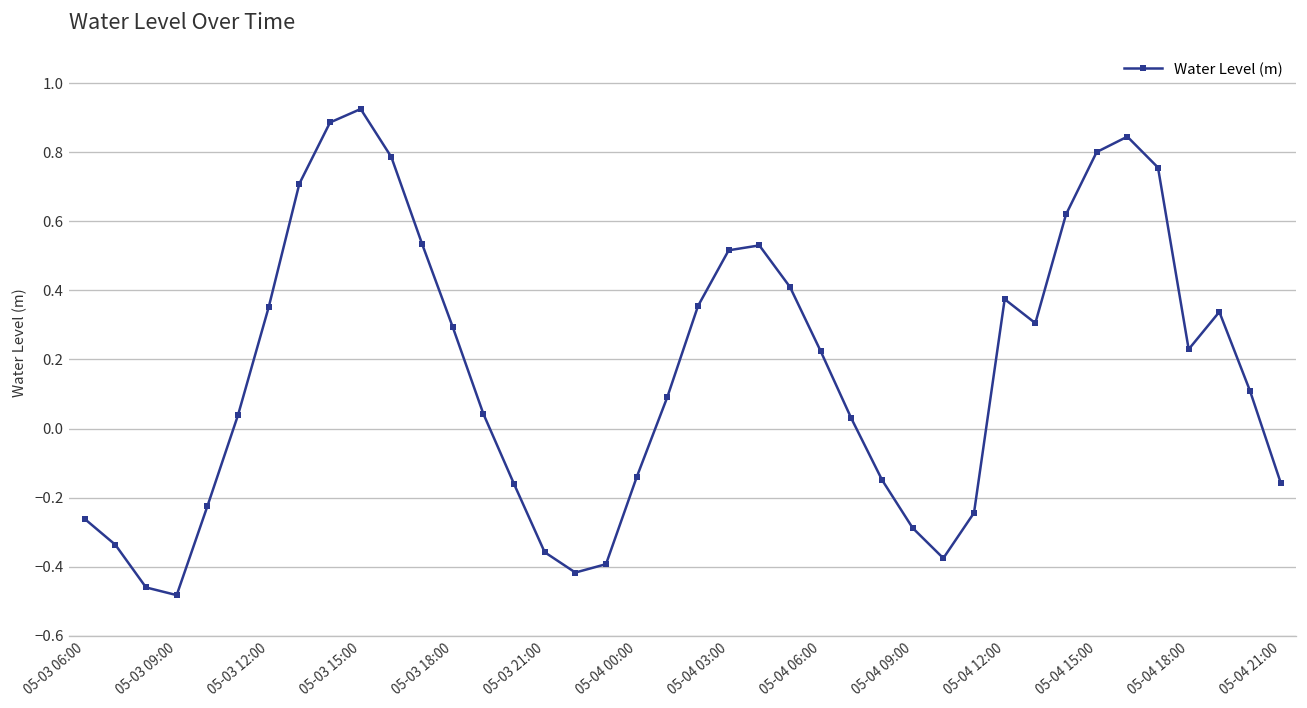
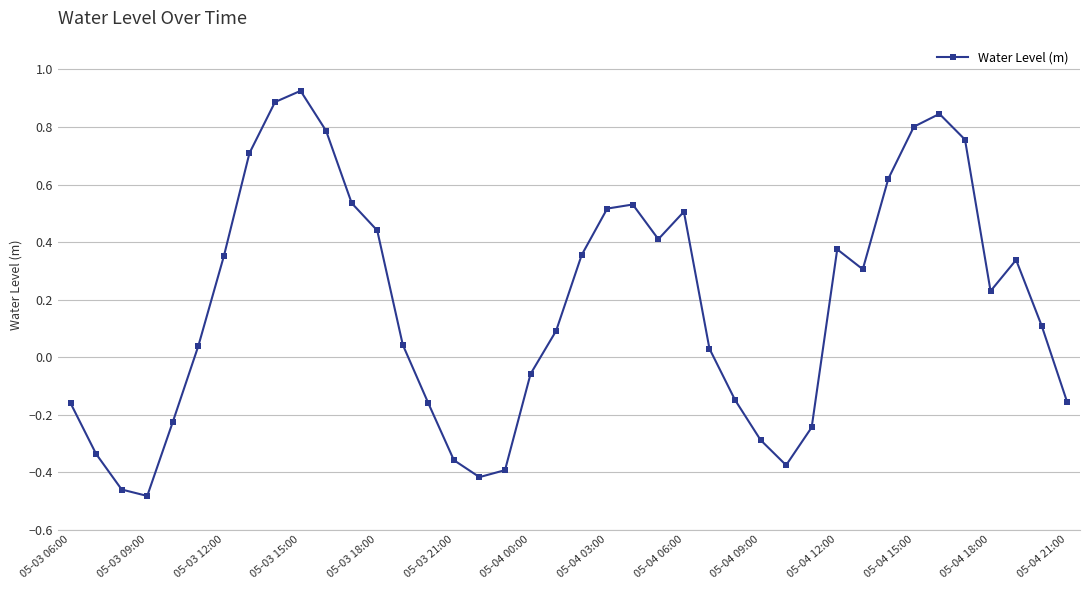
05-03 06:00: -0.26 -> -0.16
05-03 18:00: 0.29 -> 0.44
05-04 00:00: -0.14 -> -0.06
05-04 06:00: 0.22 -> 0.51
